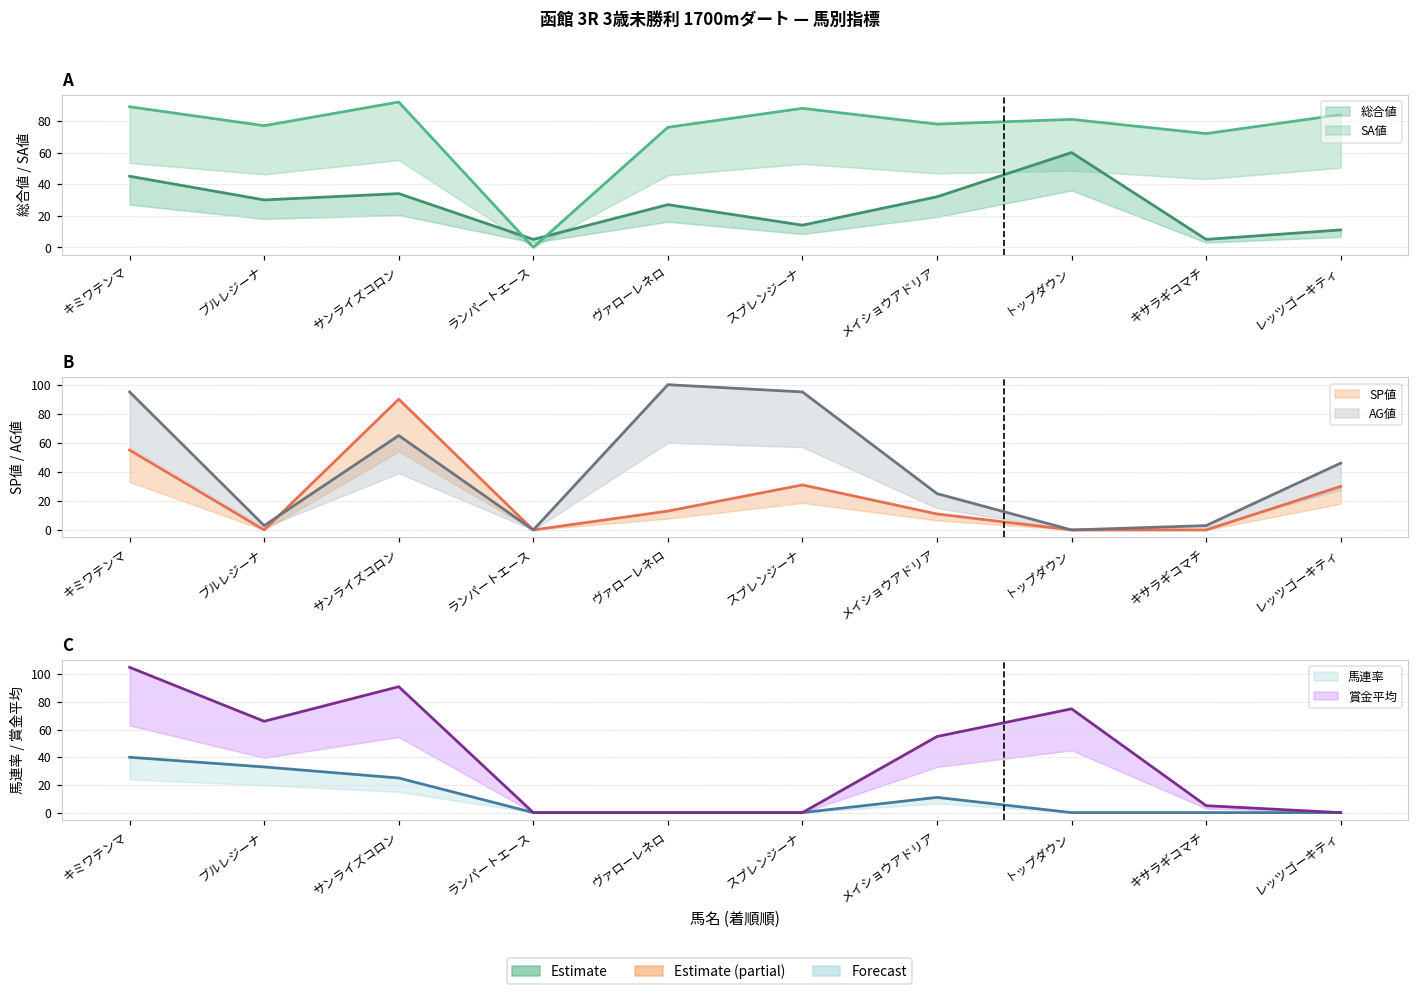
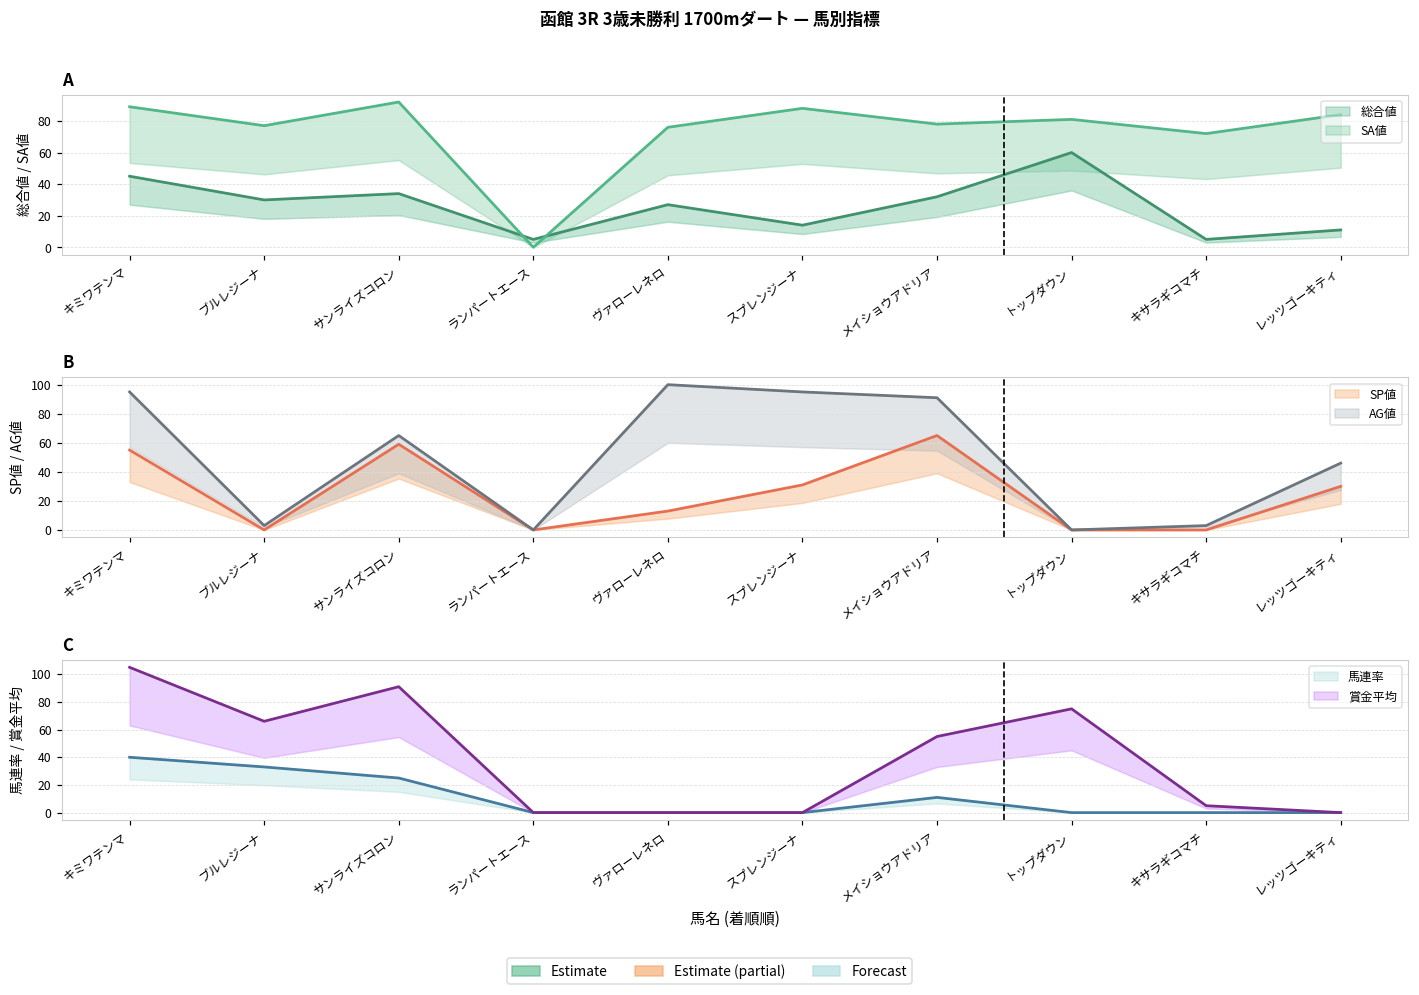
B, SP値, サンライズコロン: 90 -> 59
B, SP値, メイショウアドリア: 11 -> 65
B, AG値, メイショウアドリア: 25 -> 91
